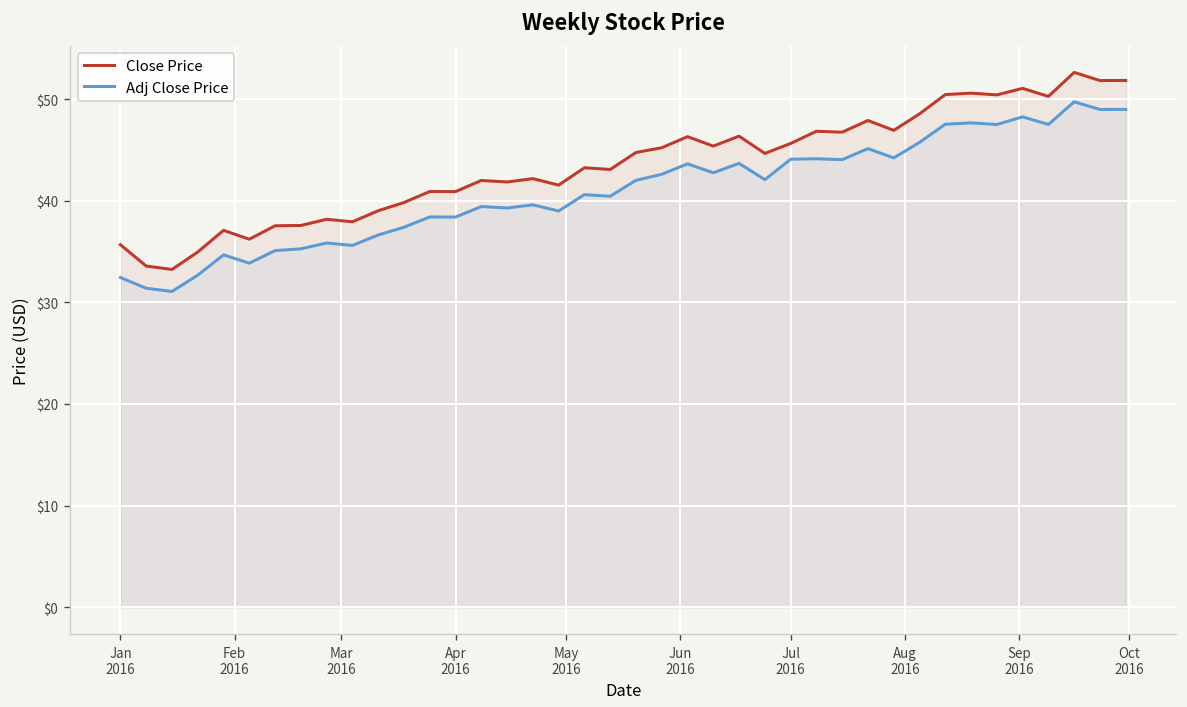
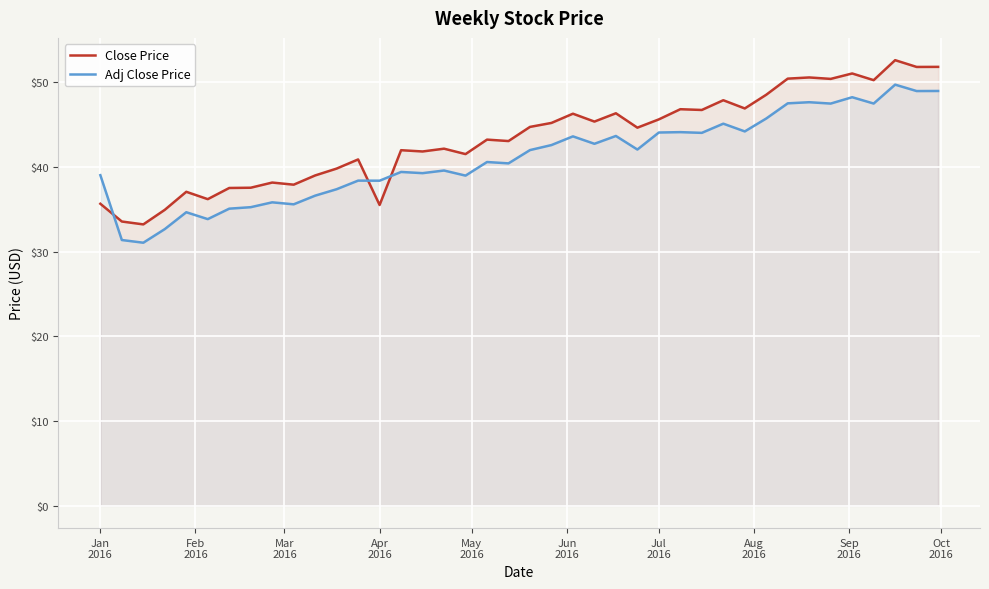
Adj Close Price, Jan 2016: $32 -> $39
Close Price, Apr 2016: $41 -> $36
